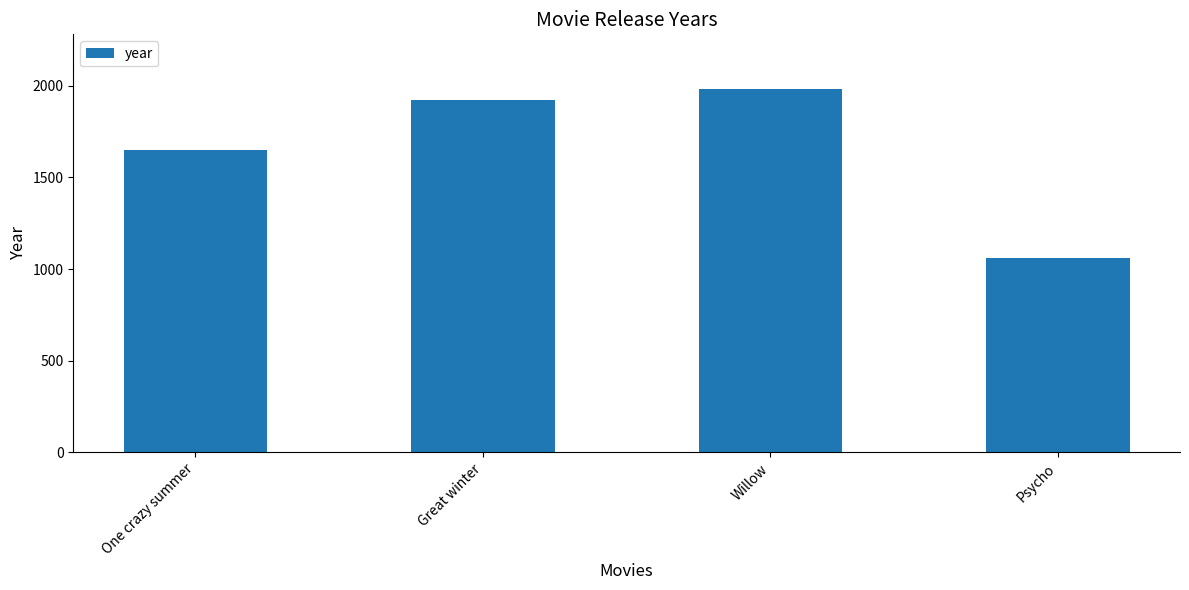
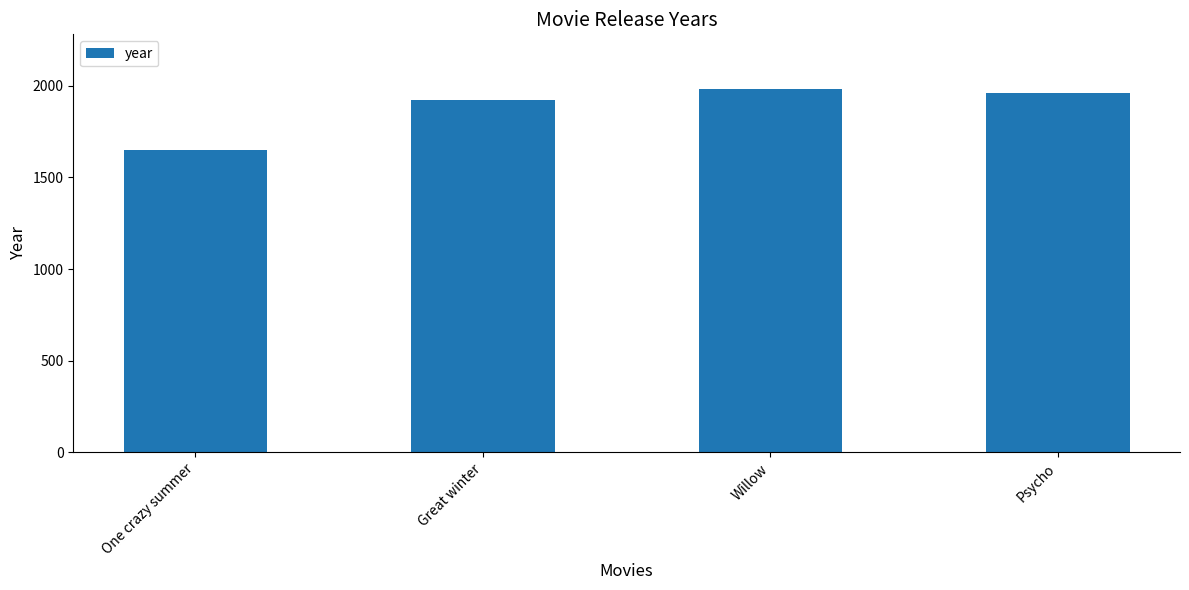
Psycho: 1060 -> 1960
